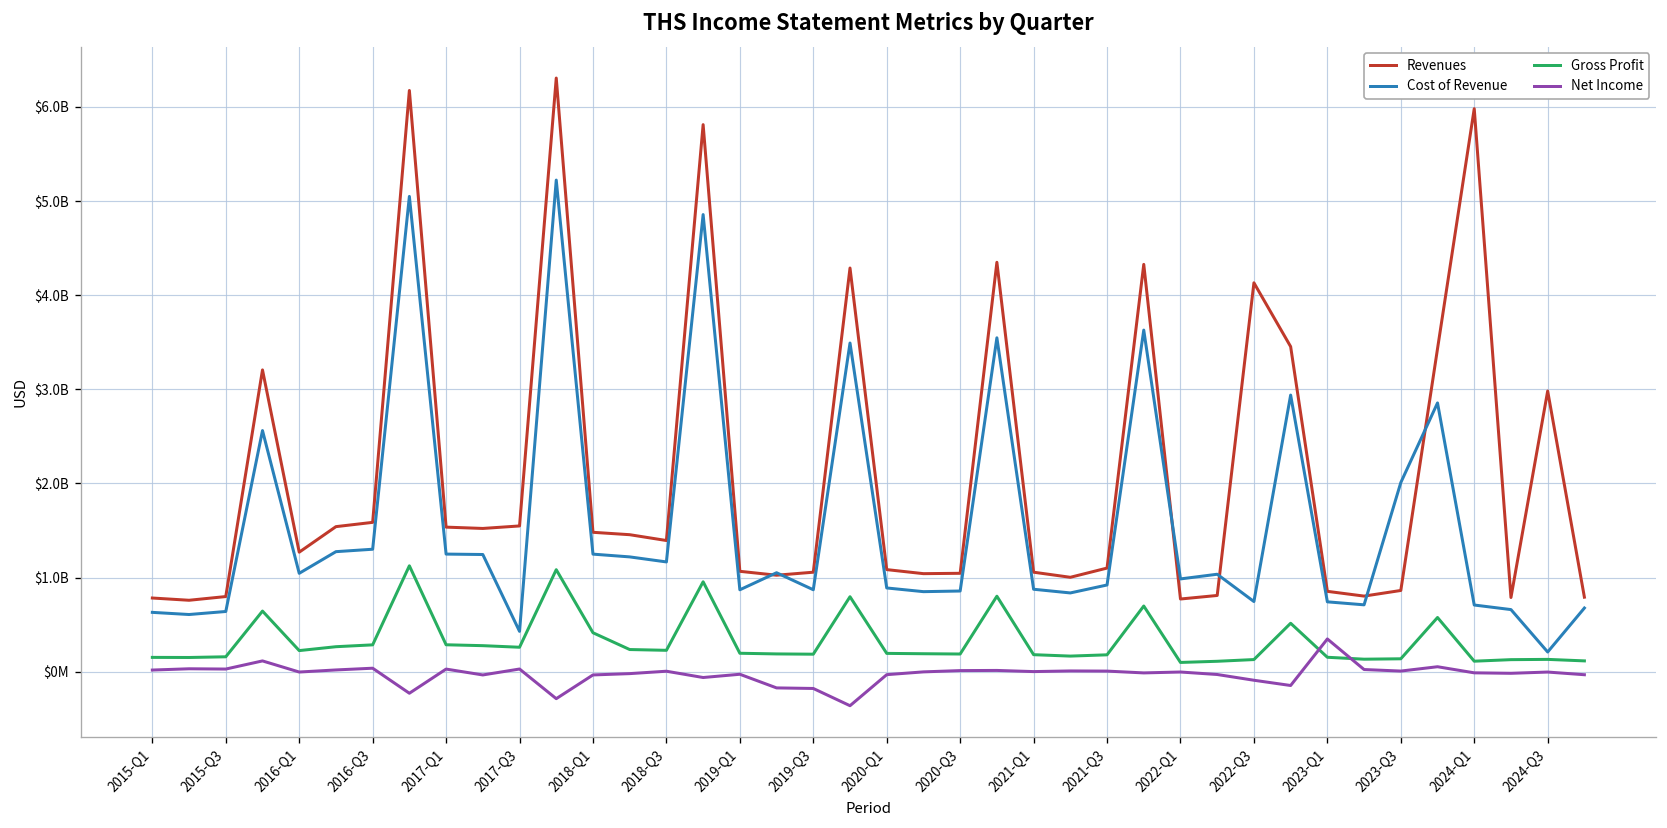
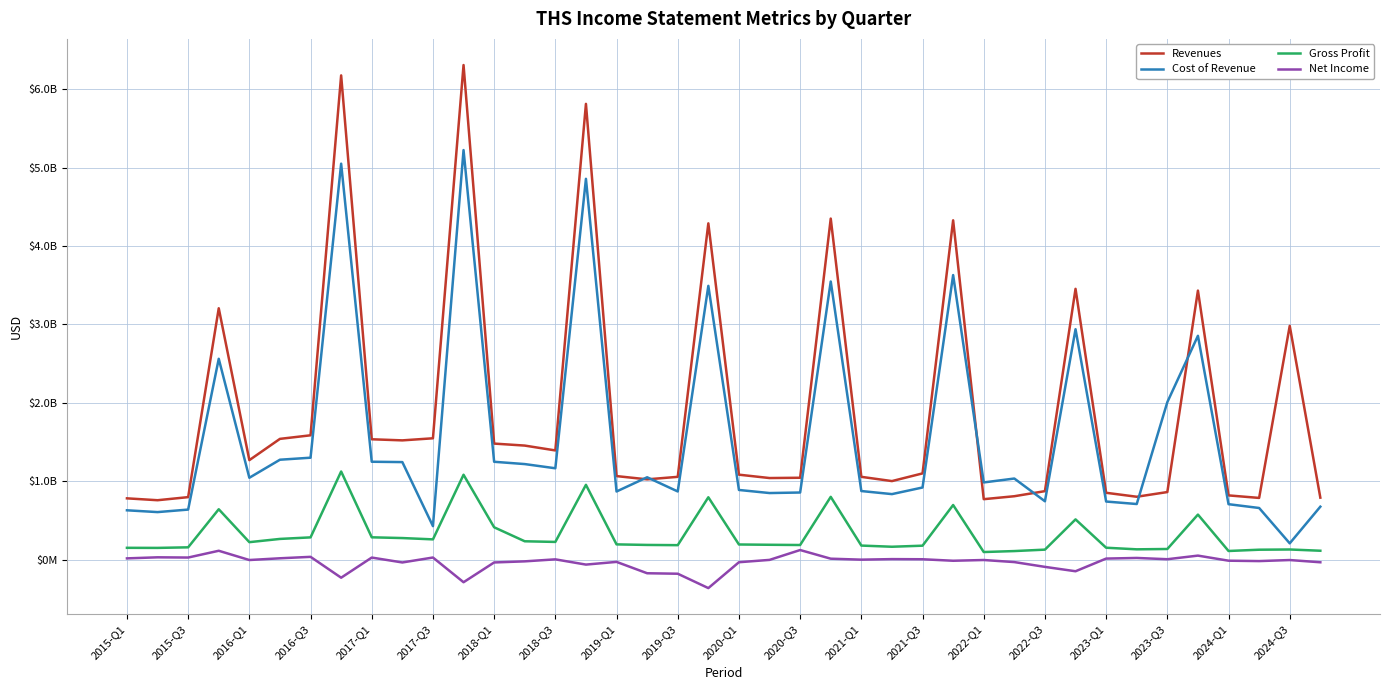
Net Income, 2020-Q3: $0 -> $100000000
Revenues, 2022-Q3: $4100000000 -> $900000000
Net Income, 2023-Q1: $300000000 -> $0
Revenues, 2024-Q1: $6000000000 -> $800000000
